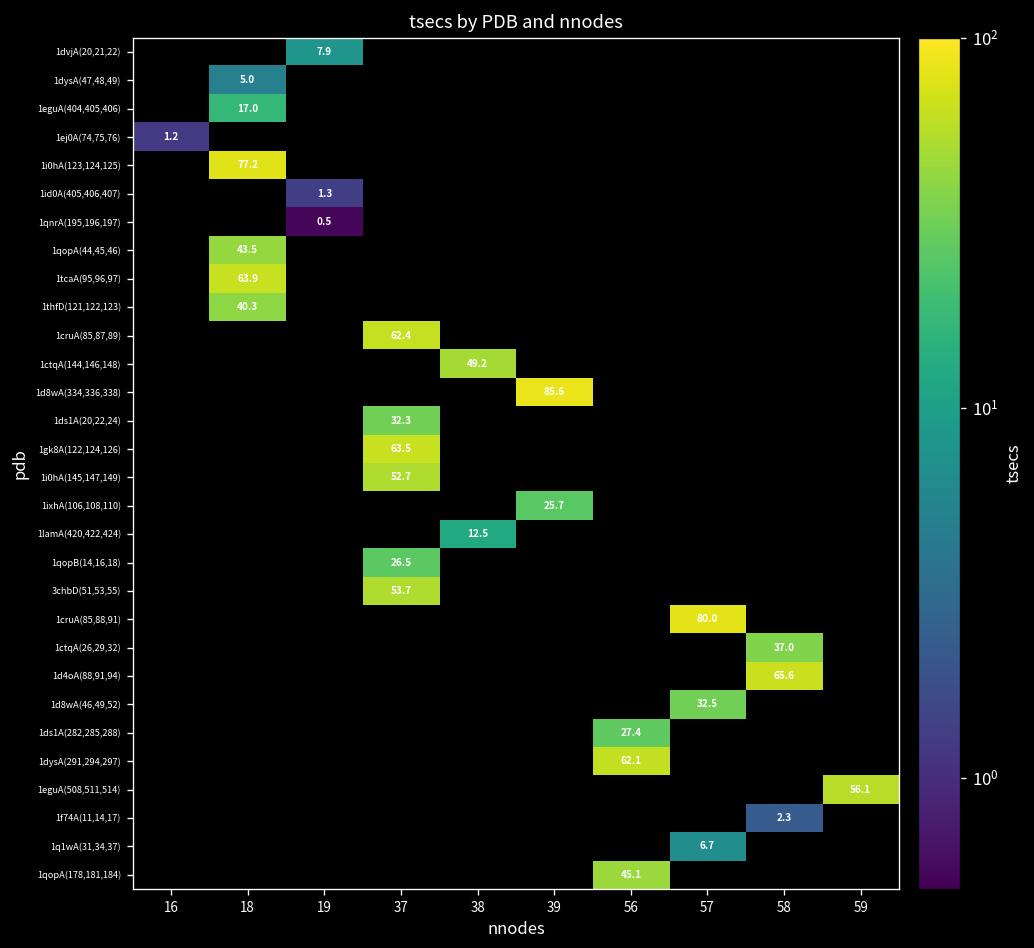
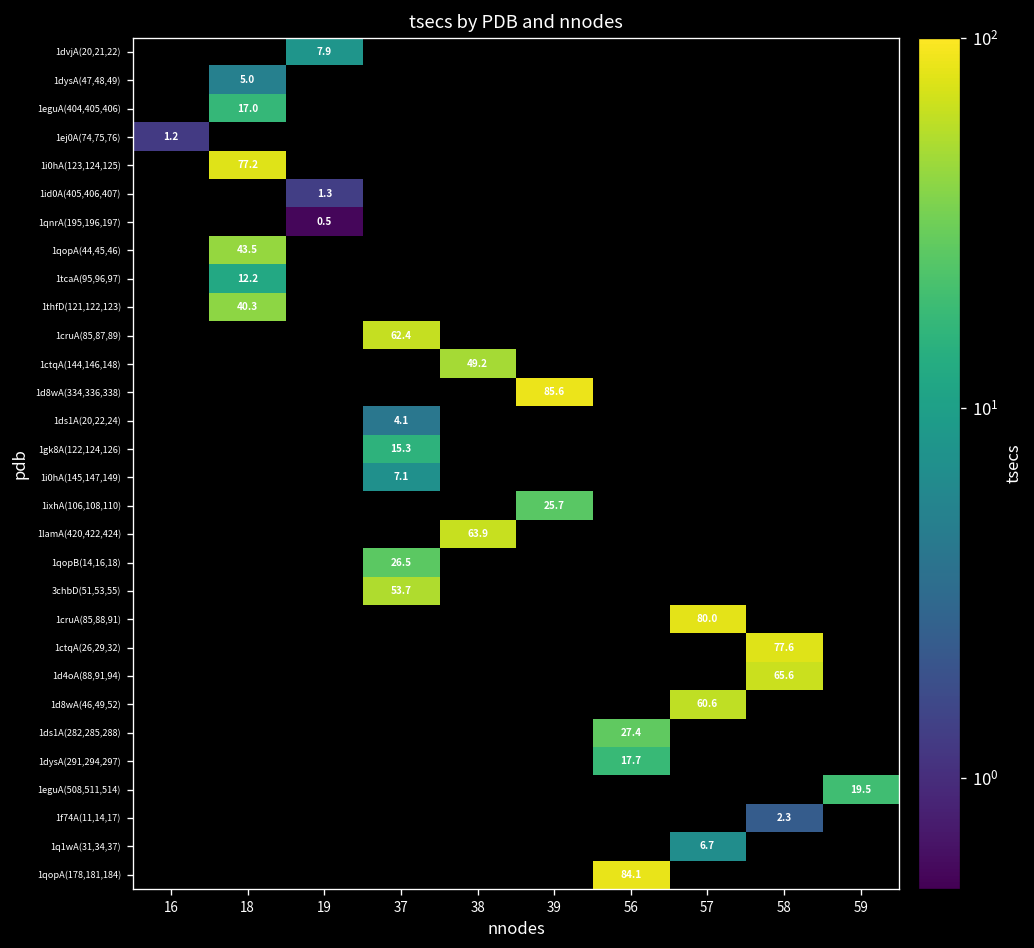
1tcaA(95,96,97), 18: 63.9 -> 12.2
1ds1A(20,22,24), 37: 32.3 -> 4.1
1gk8A(122,124,126), 37: 63.5 -> 15.3
1i0hA(145,147,149), 37: 52.7 -> 7.1
1lamA(420,422,424), 38: 12.5 -> 63.9
1ctqA(26,29,32), 58: 37.0 -> 77.6
1d8wA(46,49,52), 57: 32.5 -> 60.6
1dysA(291,294,297), 56: 62.1 -> 17.7
1eguA(508,511,514), 59: 56.1 -> 19.5
1qopA(178,181,184), 56: 45.1 -> 84.1
